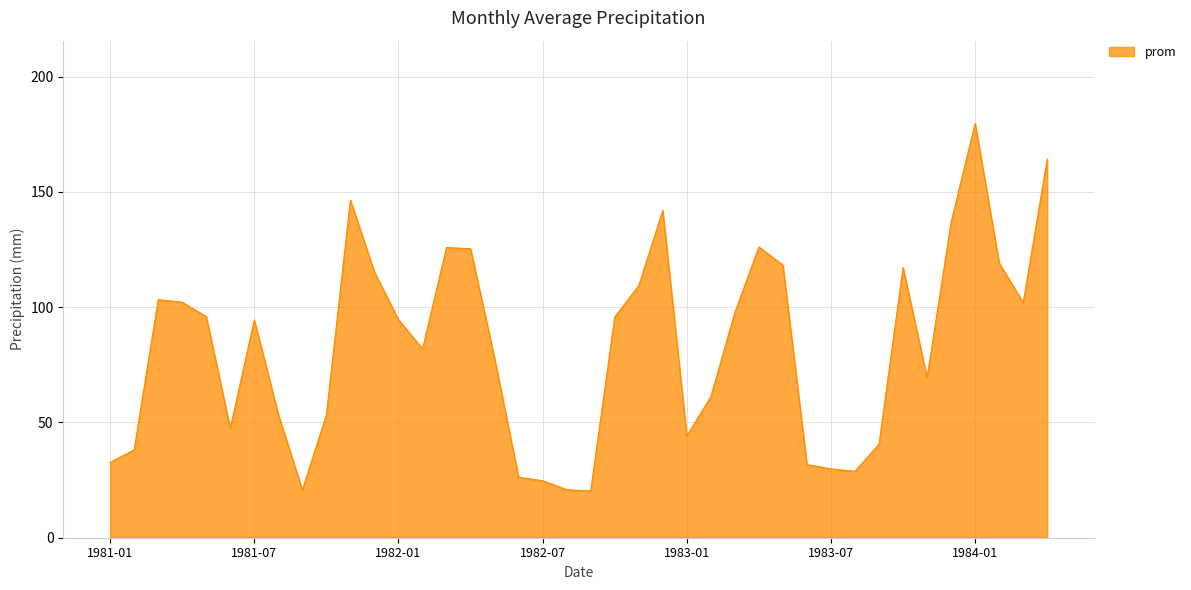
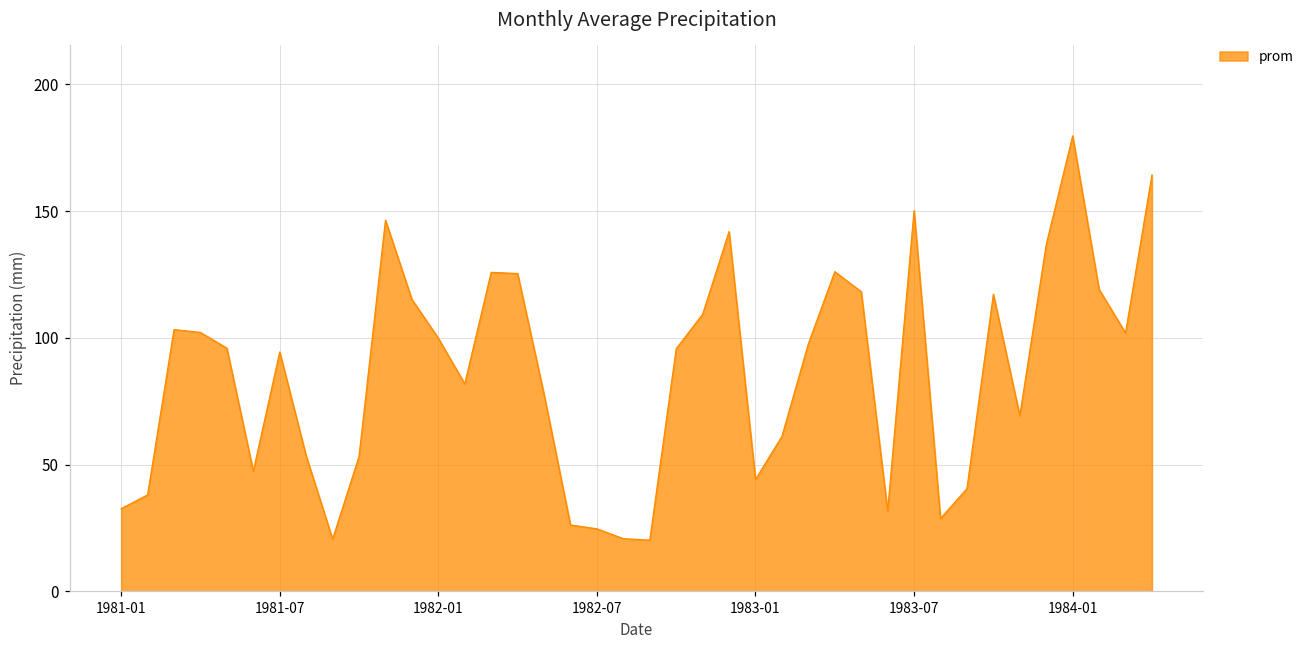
1982-01: 95 -> 100
1983-07: 30 -> 150
